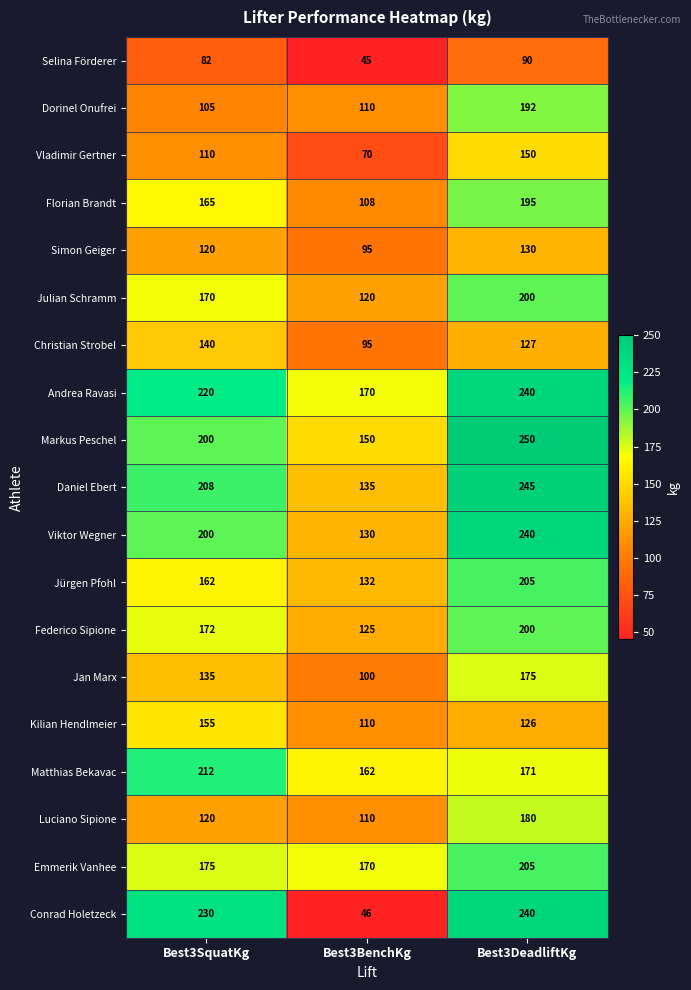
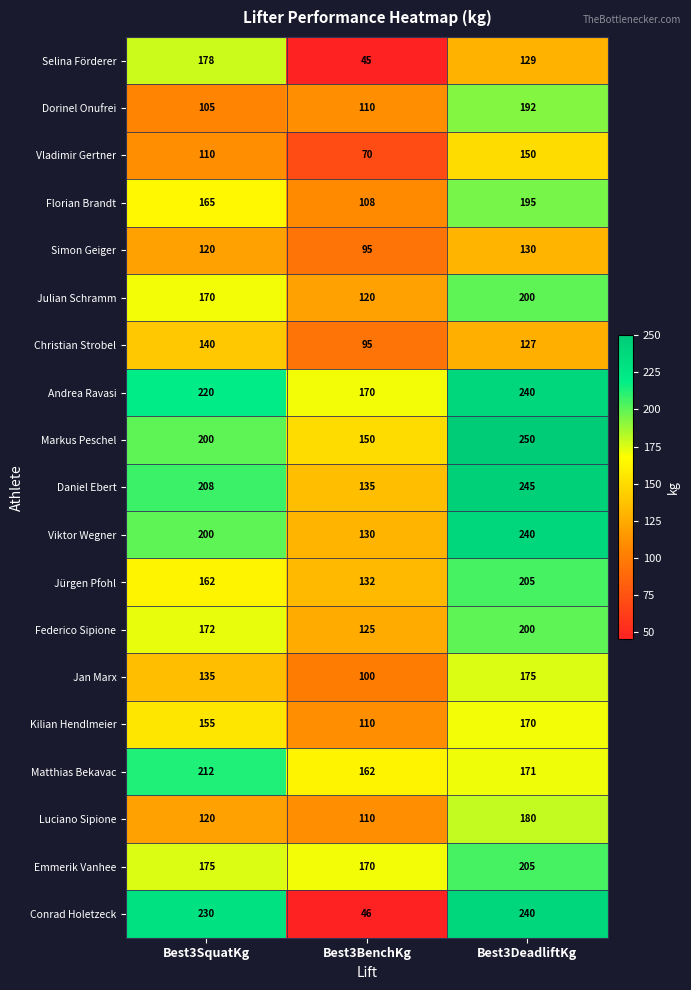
Selina Förderer, Best3SquatKg: 82 -> 178
Selina Förderer, Best3DeadliftKg: 90 -> 129
Kilian Hendlmeier, Best3DeadliftKg: 126 -> 170
